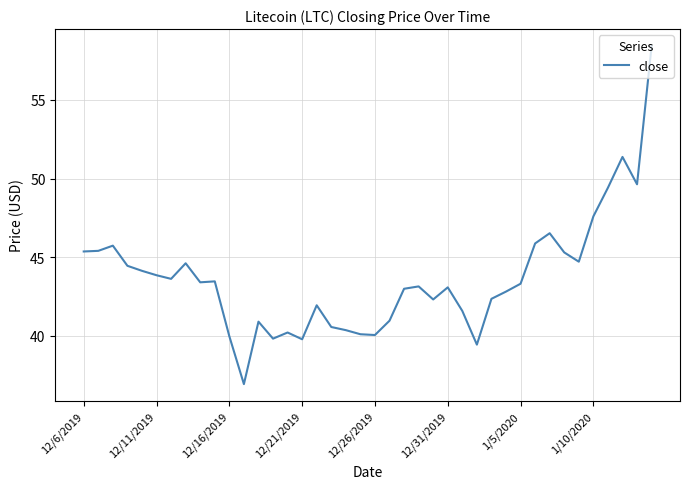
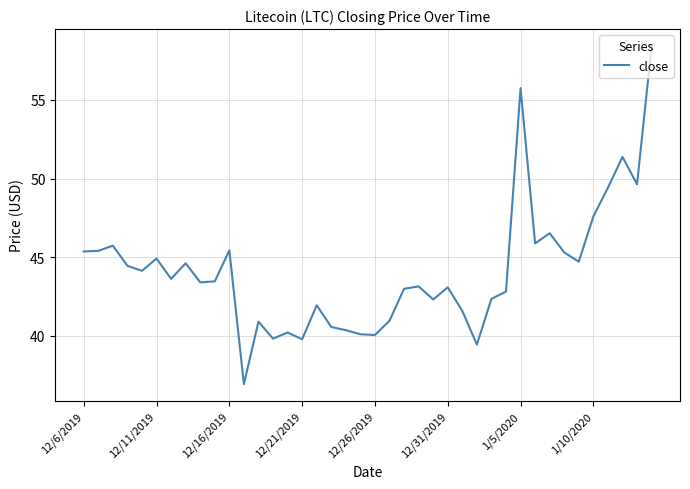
12/11/2019: 43.9 -> 44.9
12/16/2019: 40.0 -> 45.4
1/5/2020: 43.3 -> 55.8
